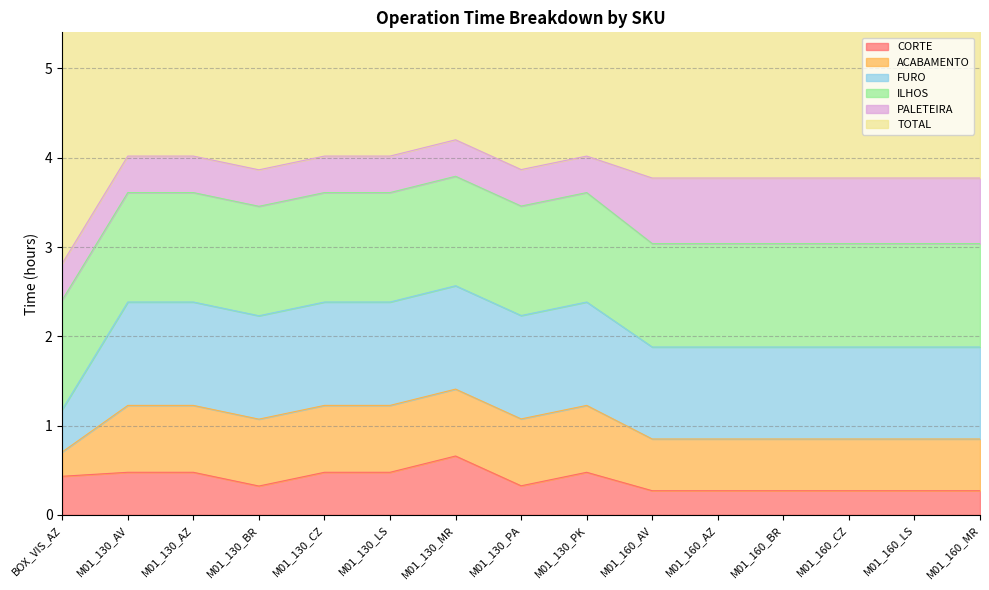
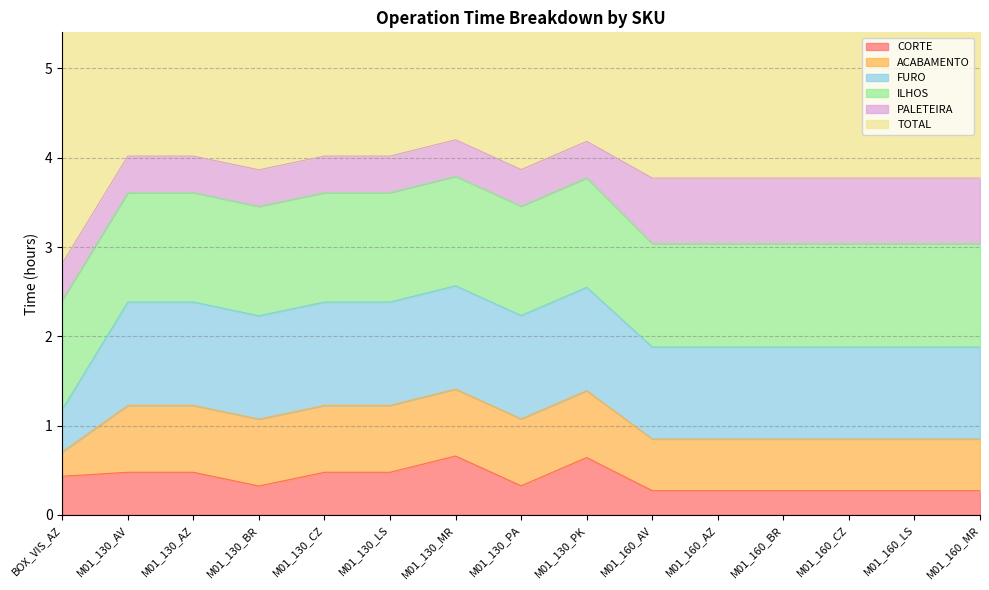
CORTE, M01_130_PK: 0.5 -> 0.6
